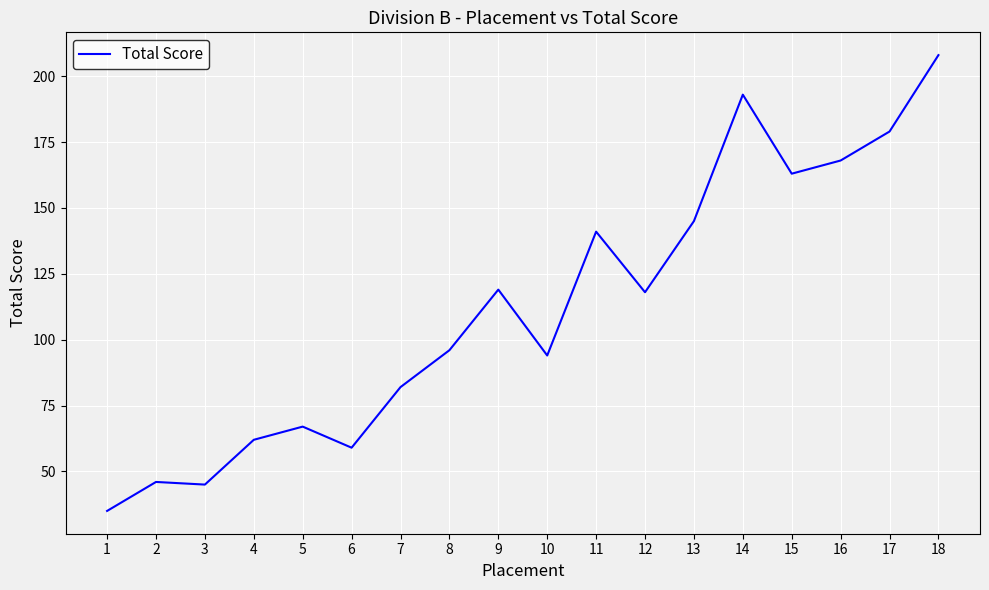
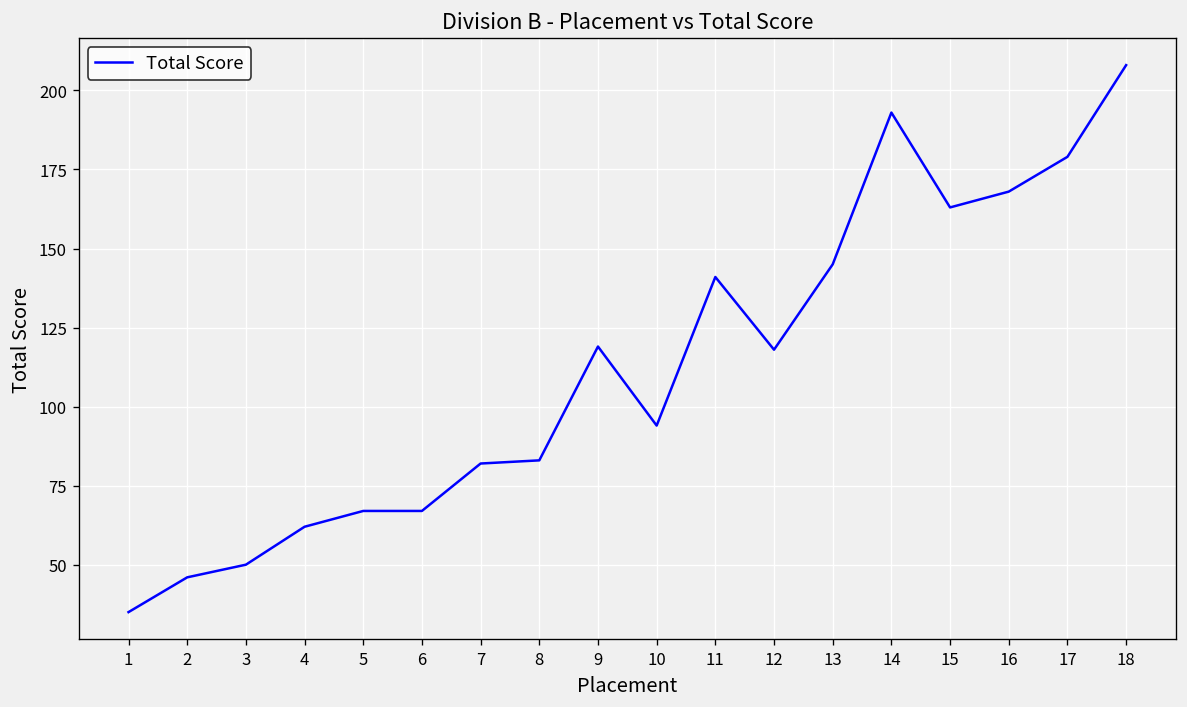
3: 45 -> 50
6: 59 -> 67
8: 96 -> 83
